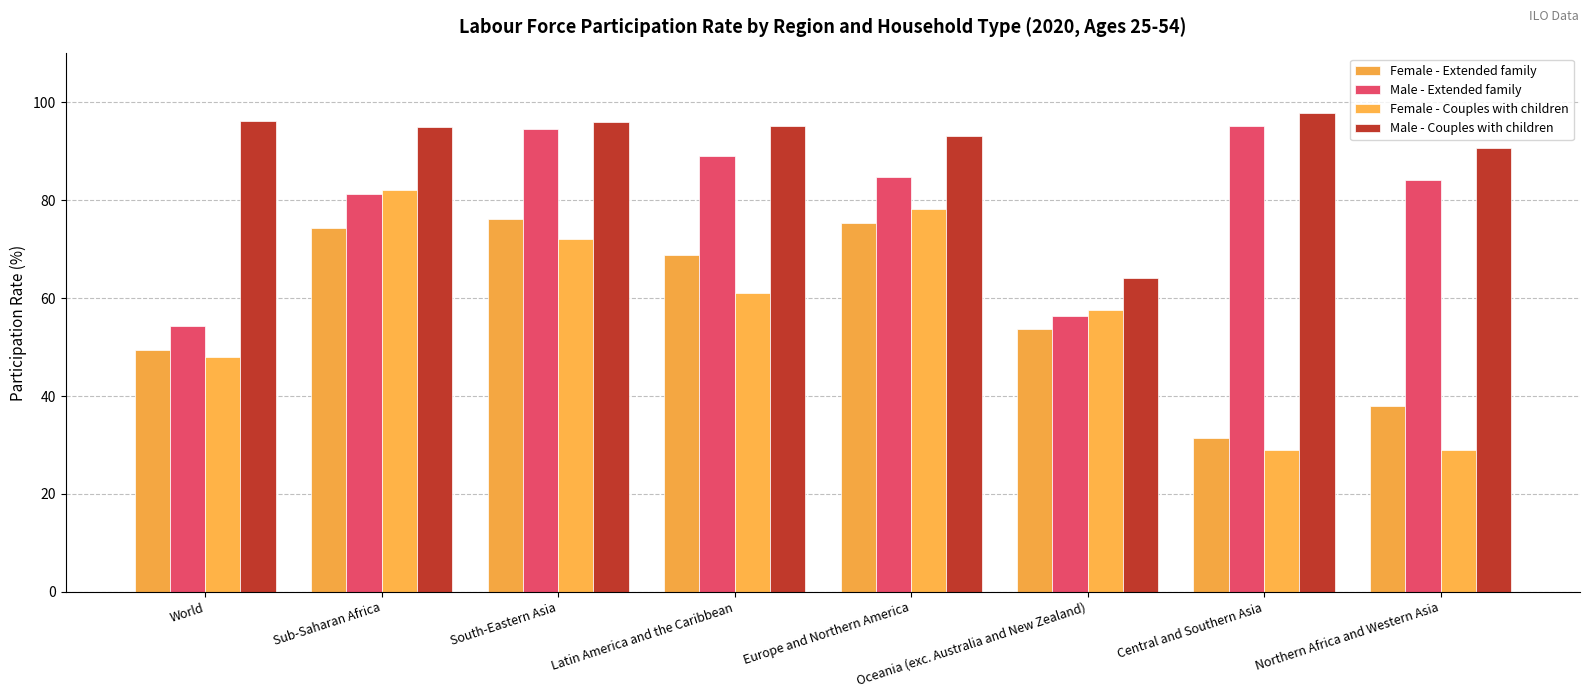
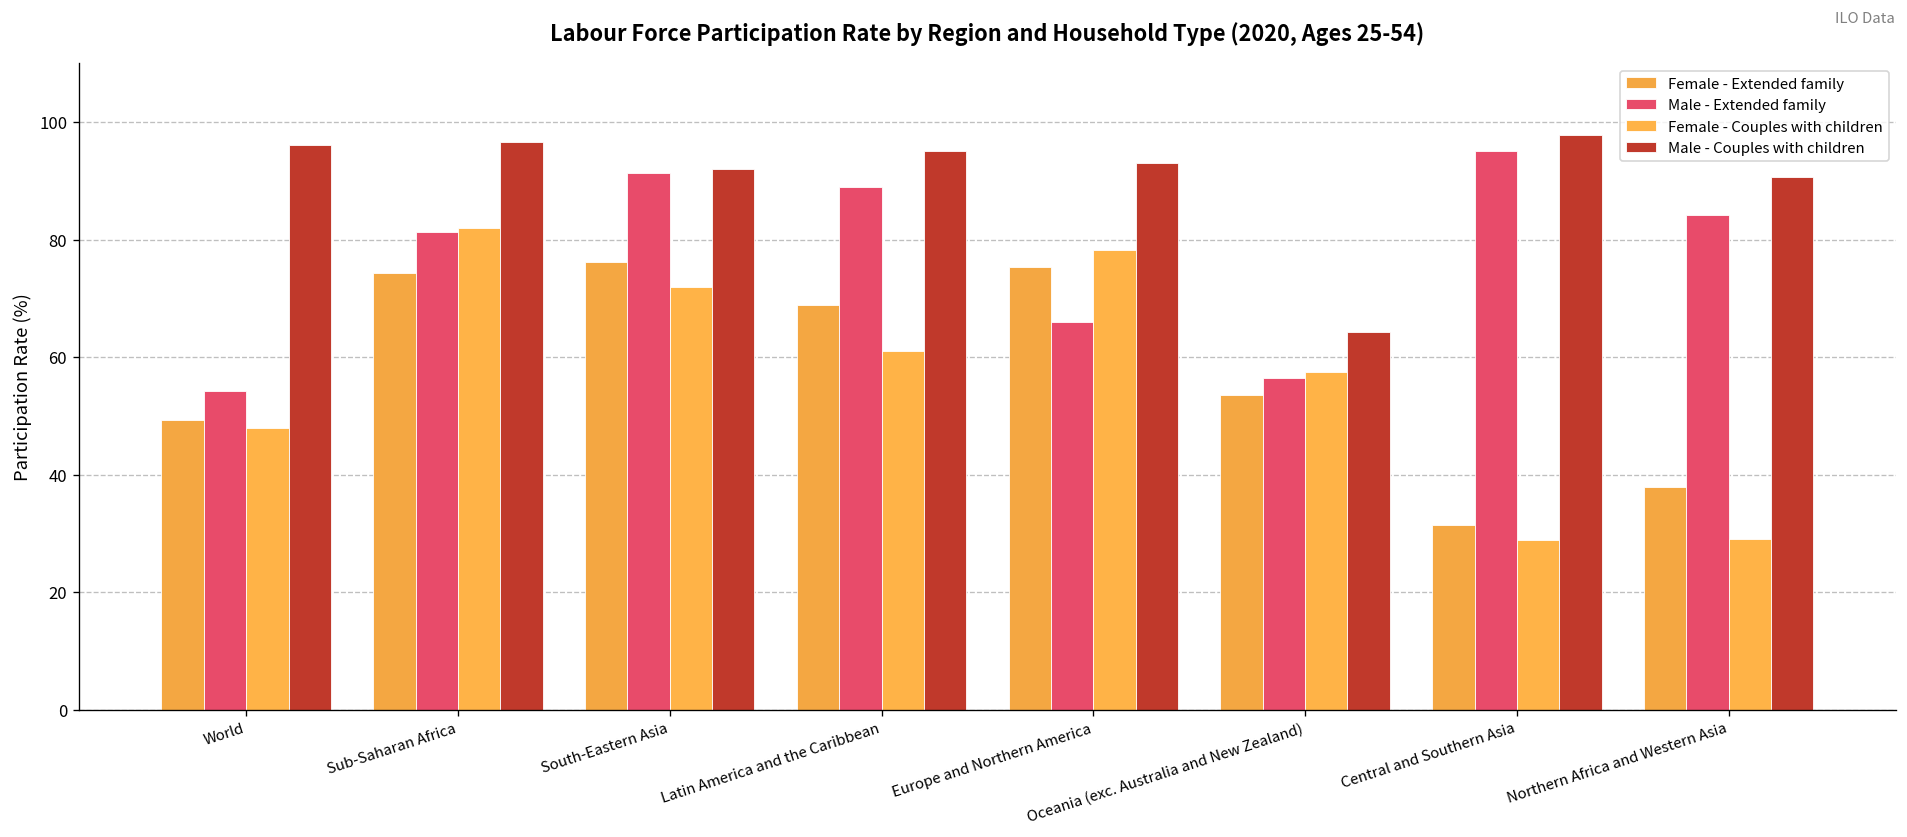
Male - Couples with children, Sub-Saharan Africa: 95 -> 97
Male - Extended family, South-Eastern Asia: 95 -> 91
Male - Couples with children, South-Eastern Asia: 96 -> 92
Male - Extended family, Europe and Northern America: 85 -> 66
